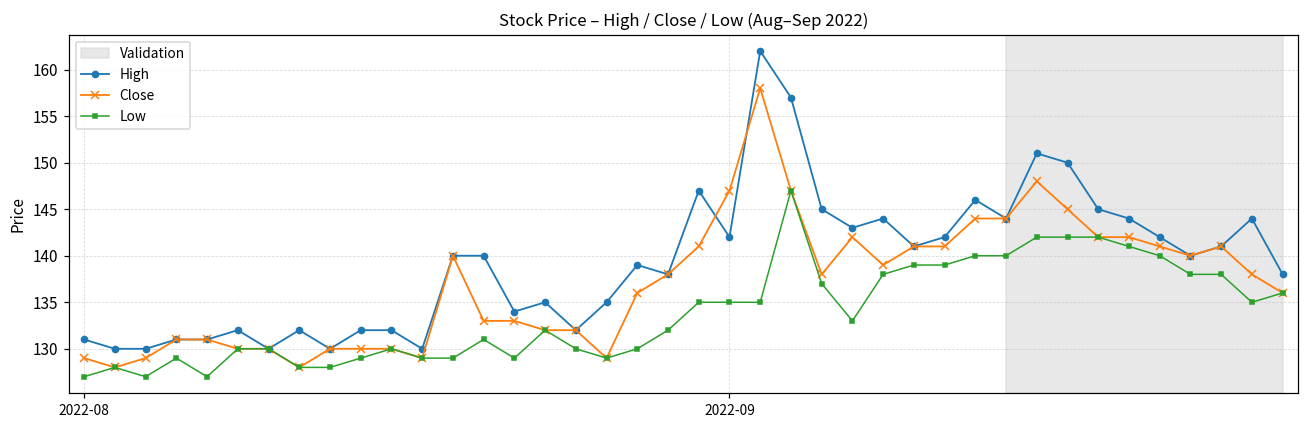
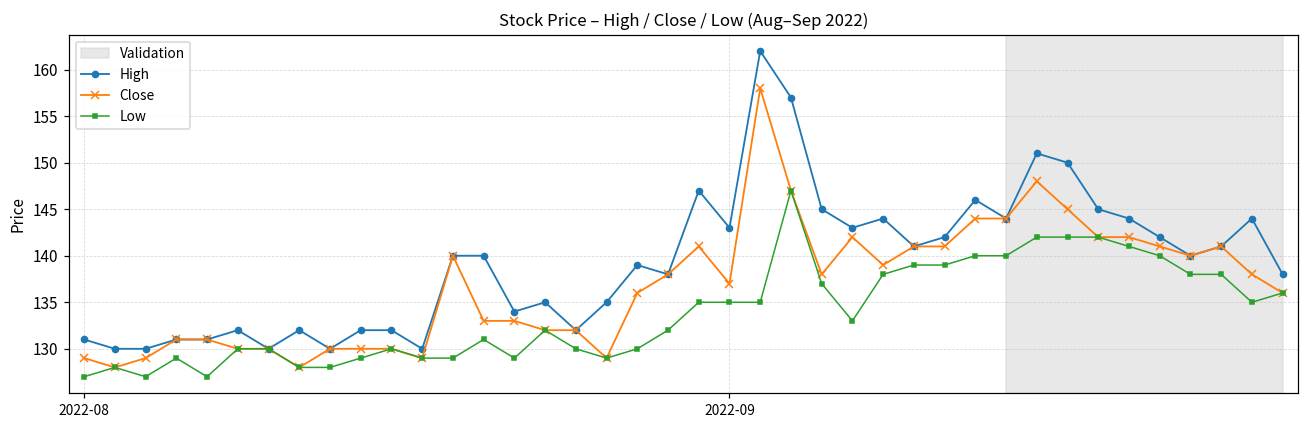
High, 2022-09: 142 -> 143
Close, 2022-09: 147 -> 137
